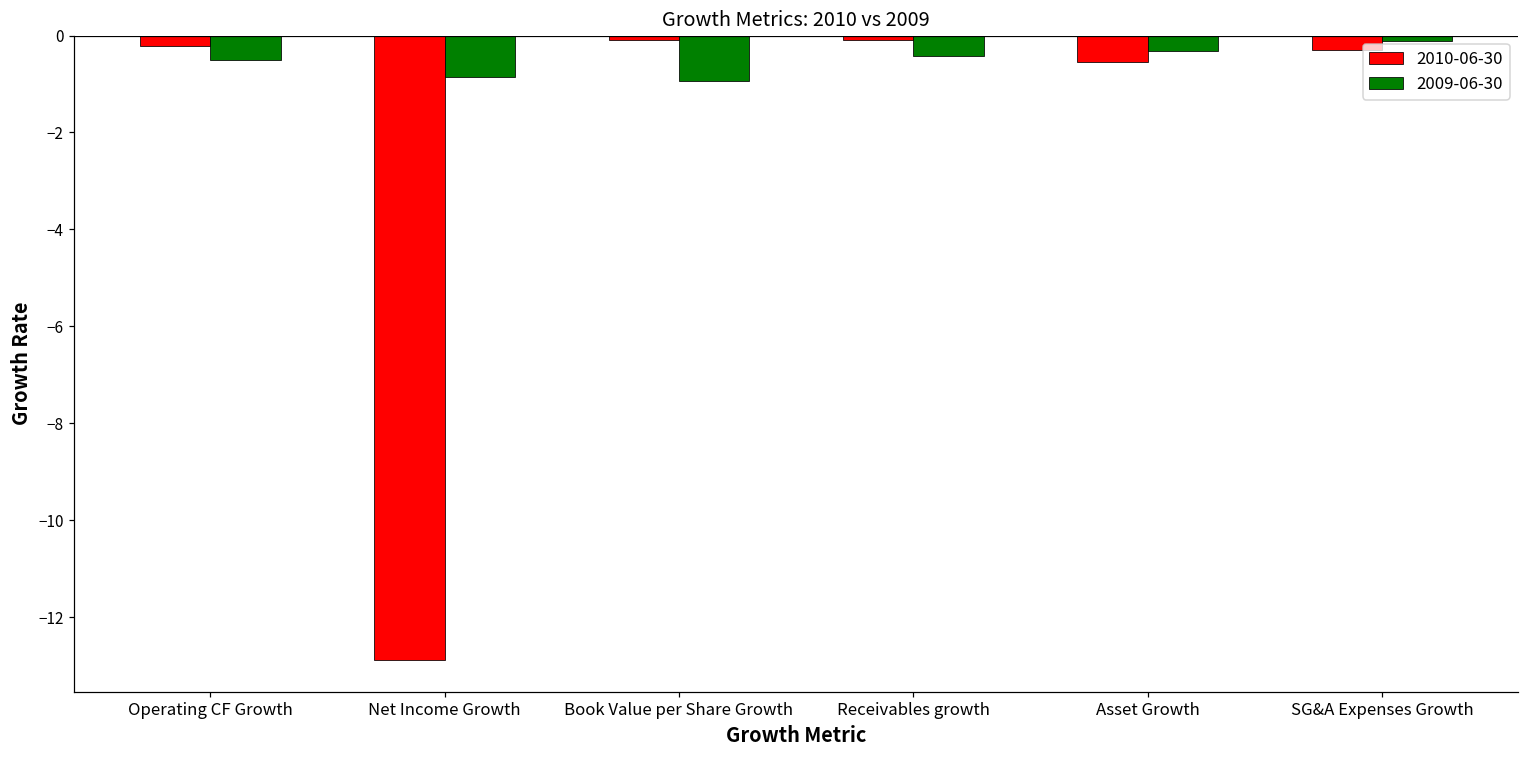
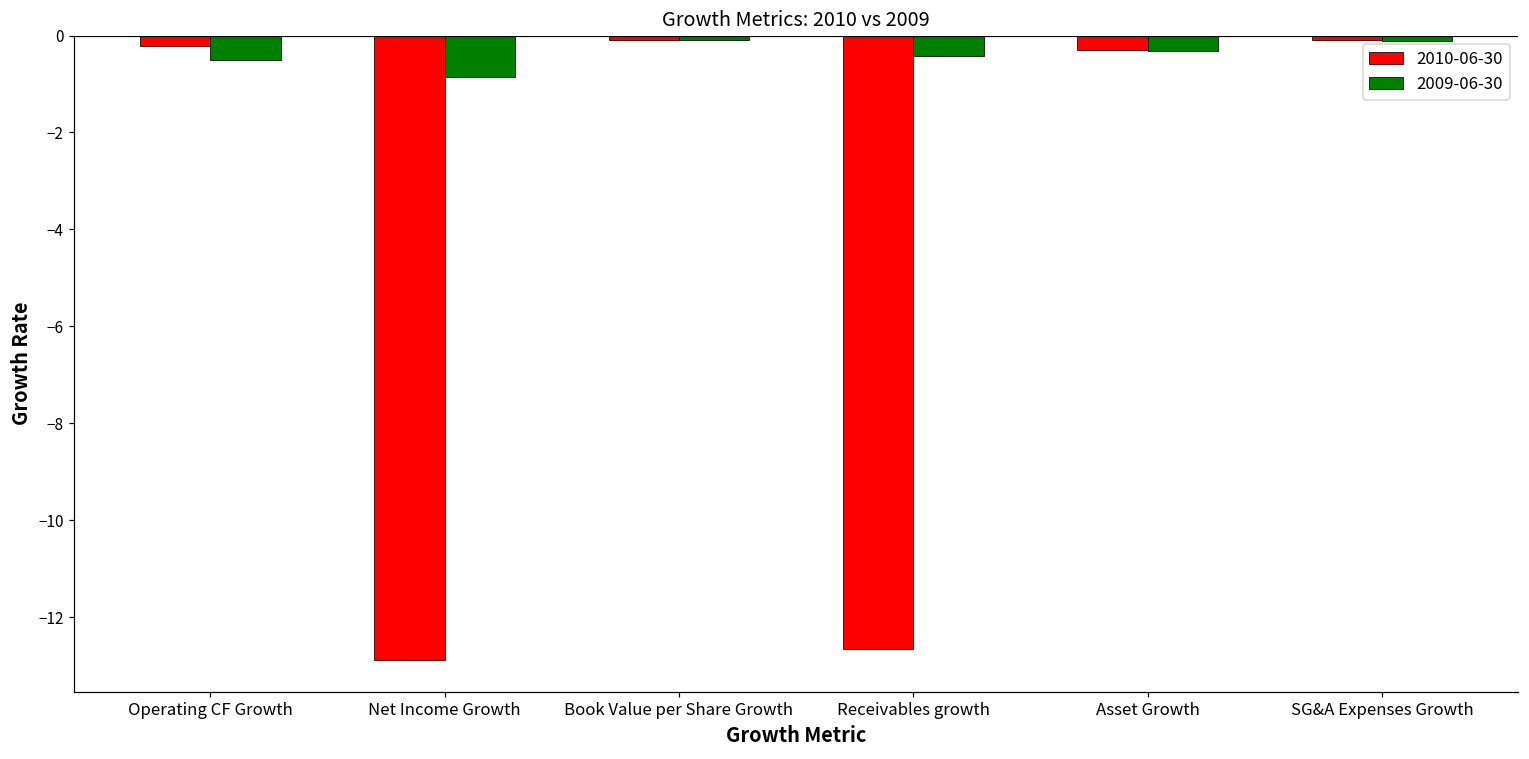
2009-06-30, Book Value per Share Growth: -0.9 -> -0.1
2010-06-30, Receivables growth: -0.1 -> -12.7
2010-06-30, Asset Growth: -0.5 -> -0.3
2010-06-30, SG&A Expenses Growth: -0.3 -> -0.1
